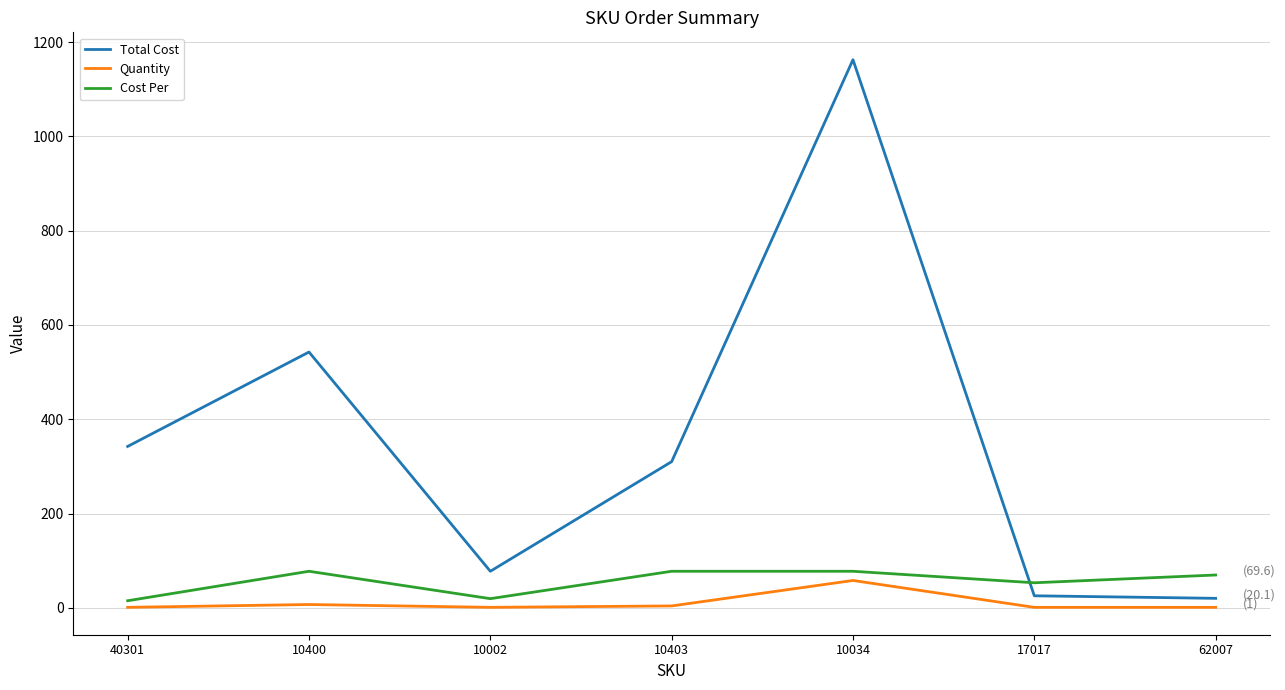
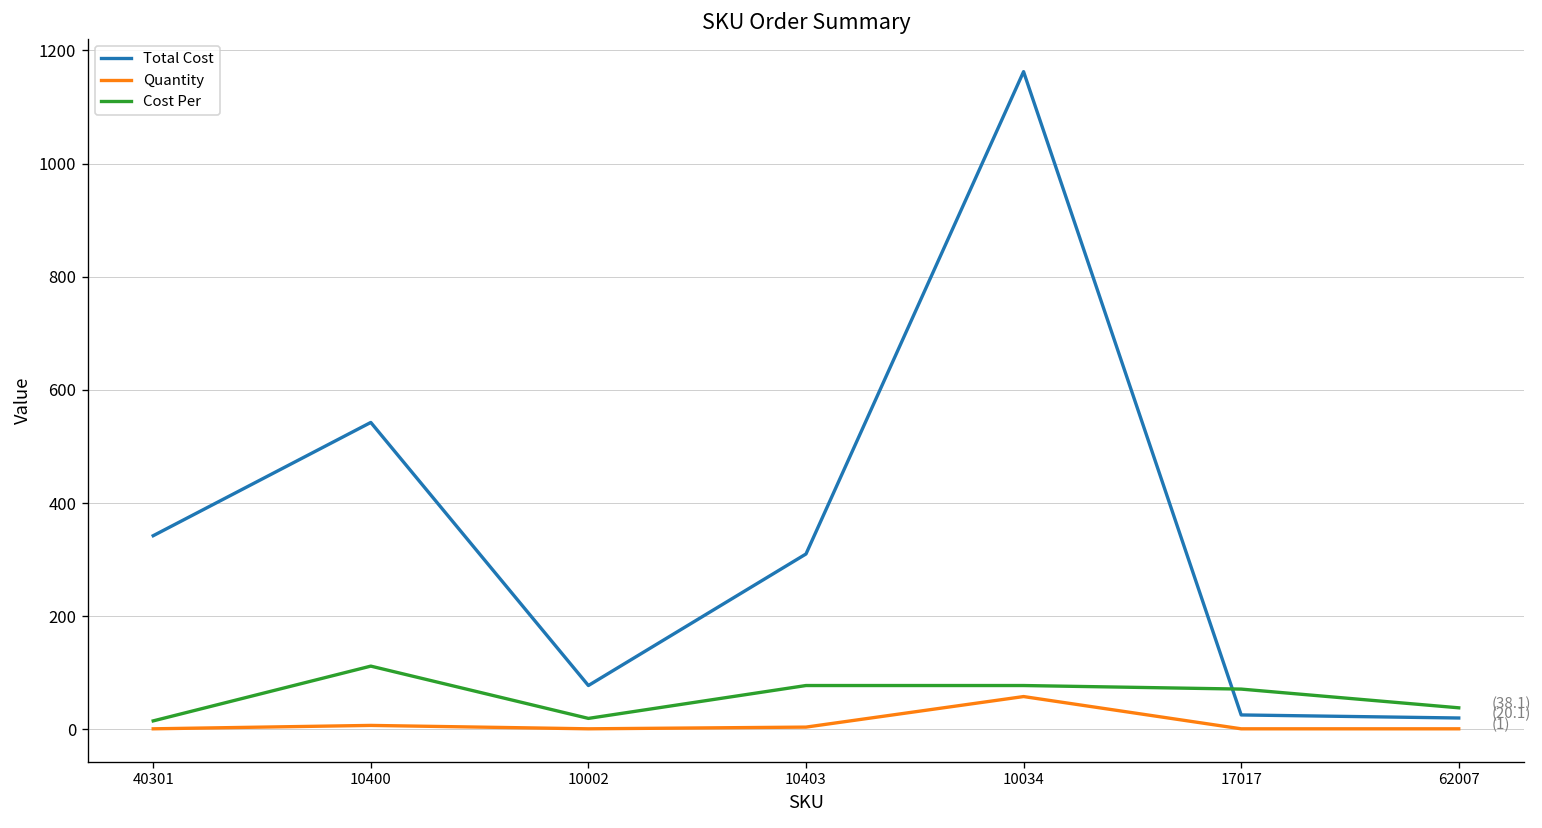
Cost Per, 10400: 80 -> 110
Cost Per, 17017: 50 -> 70
Cost Per, 62007: (69.6) -> (38.1)
